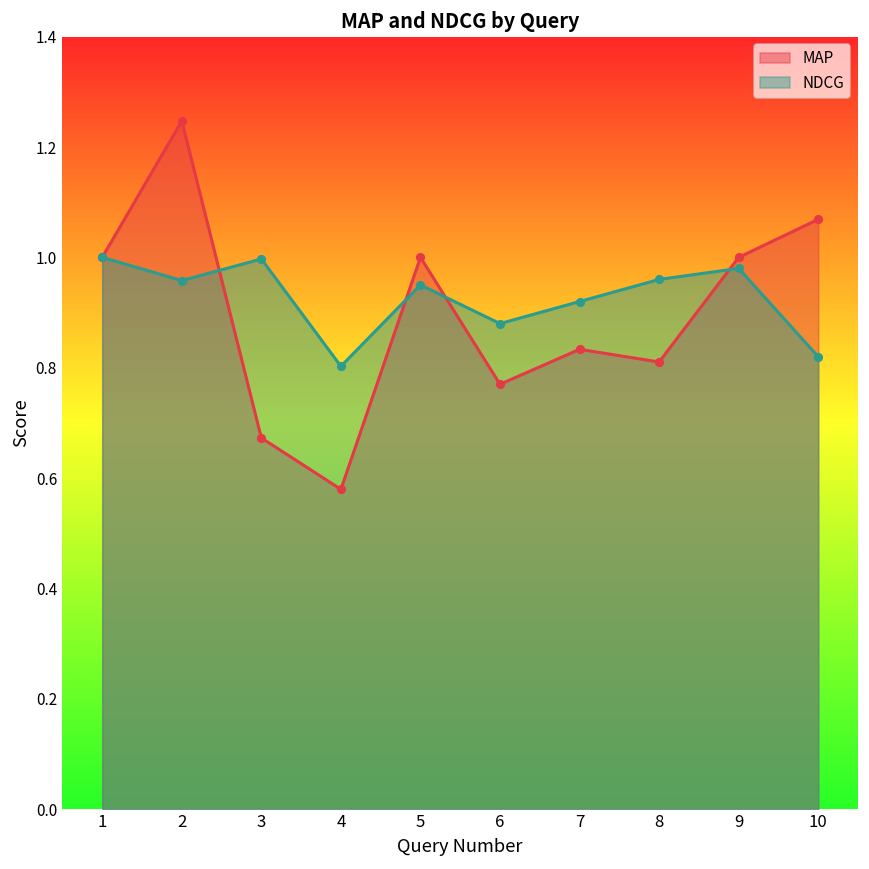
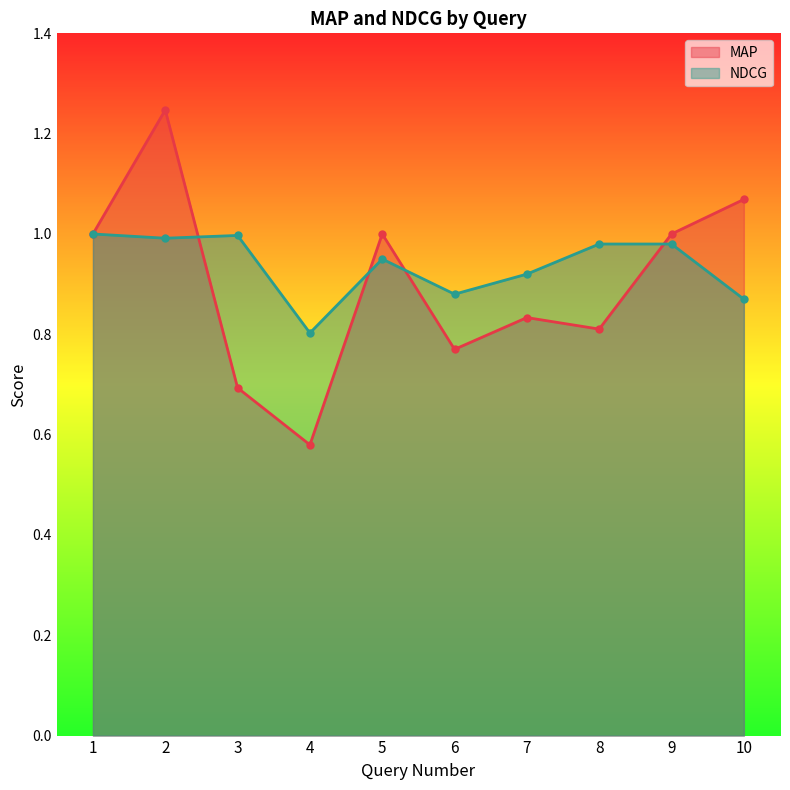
NDCG, 2: 0.96 -> 0.99
MAP, 3: 0.67 -> 0.69
NDCG, 8: 0.96 -> 0.98
NDCG, 10: 0.82 -> 0.87
